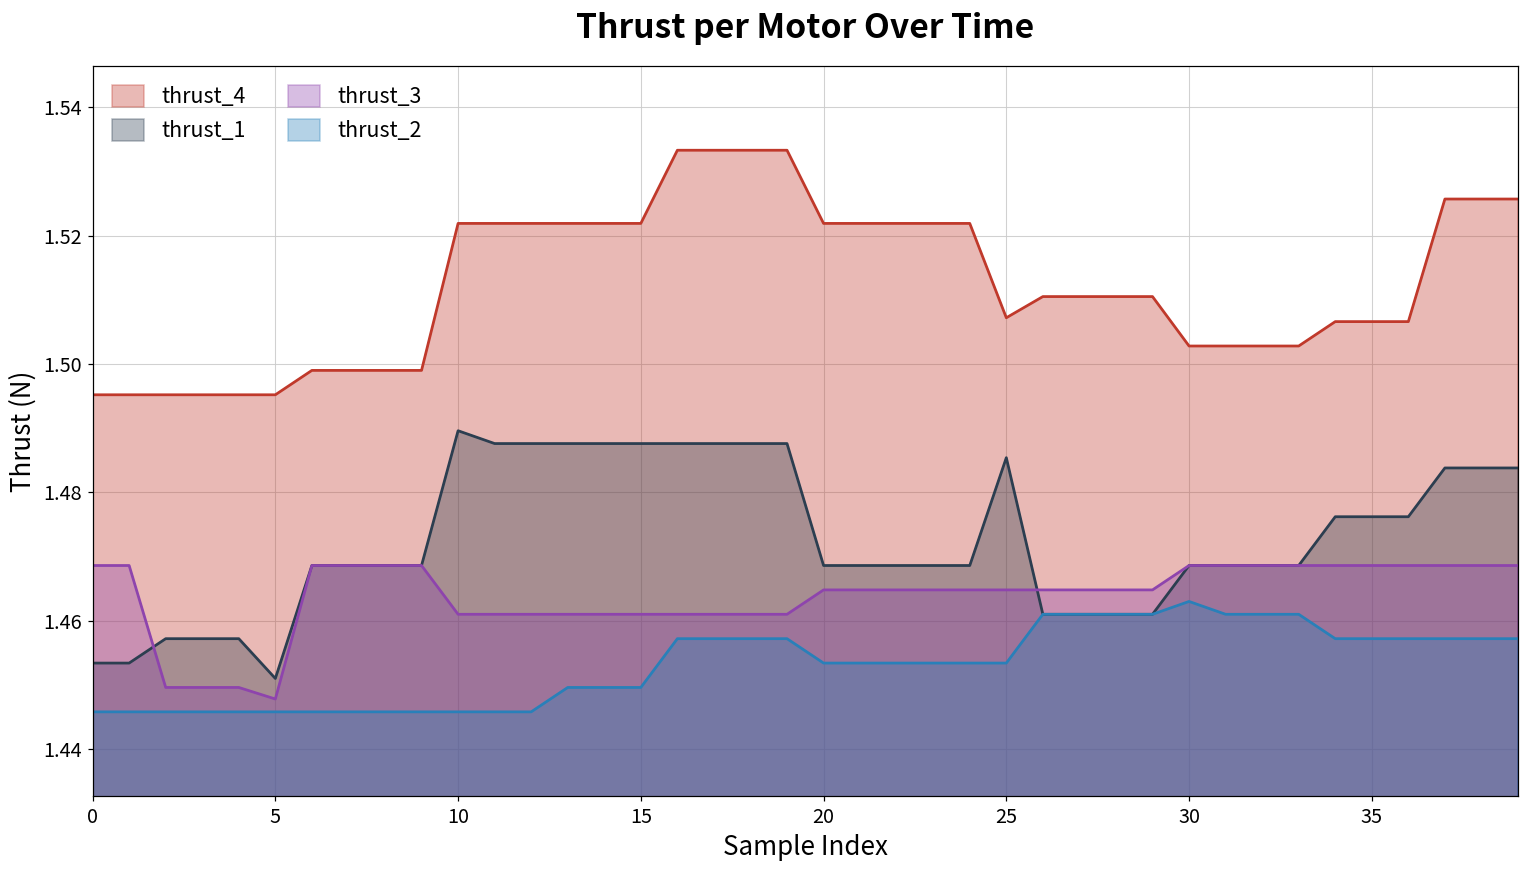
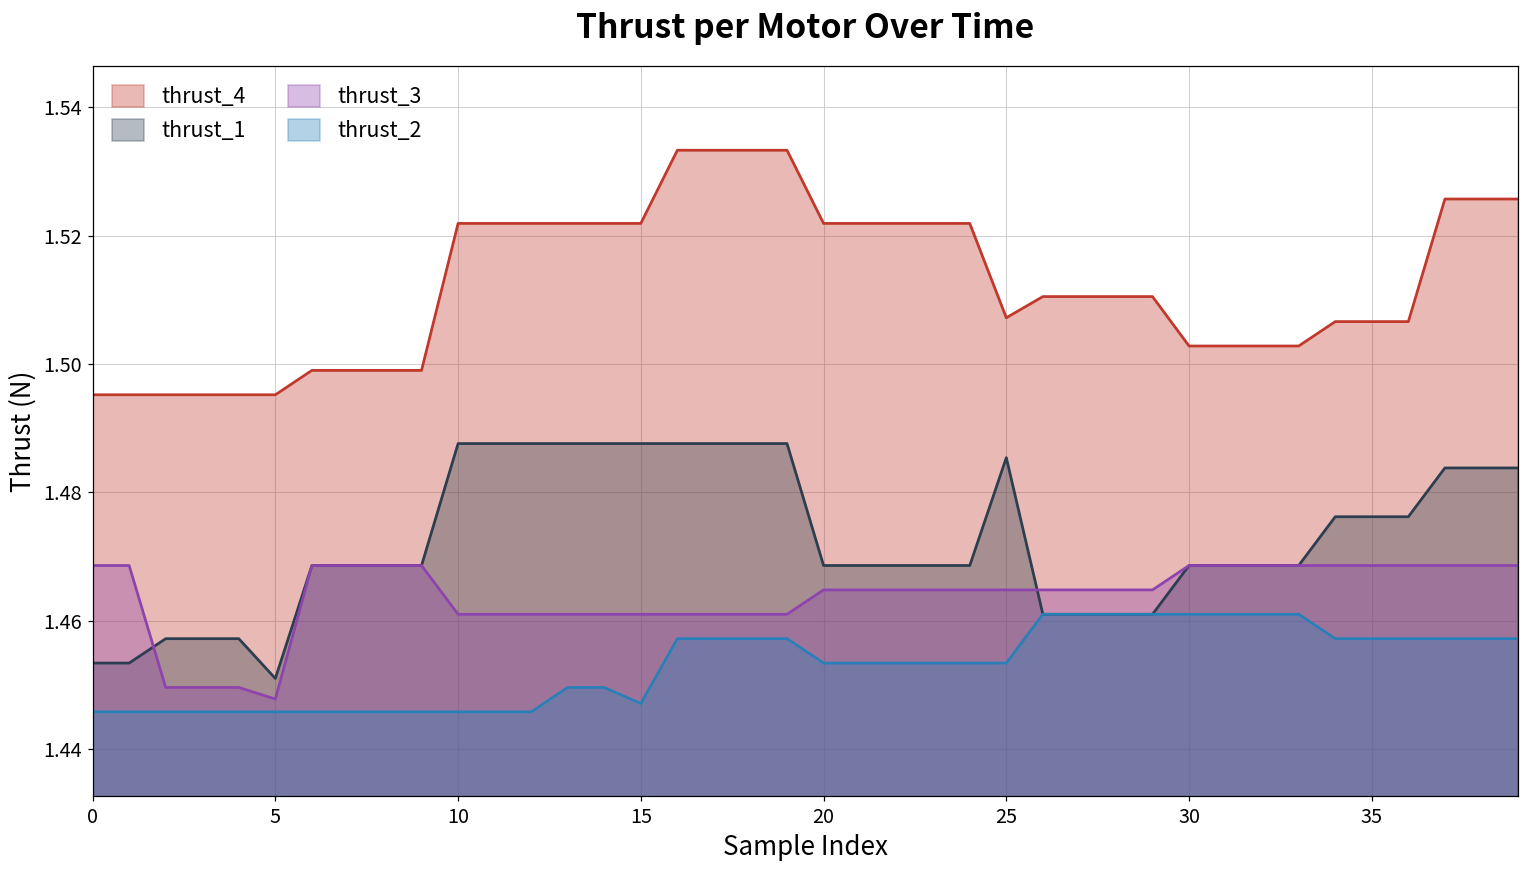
thrust_1, 10: 1.490 -> 1.488
thrust_2, 15: 1.450 -> 1.447
thrust_2, 30: 1.463 -> 1.461
